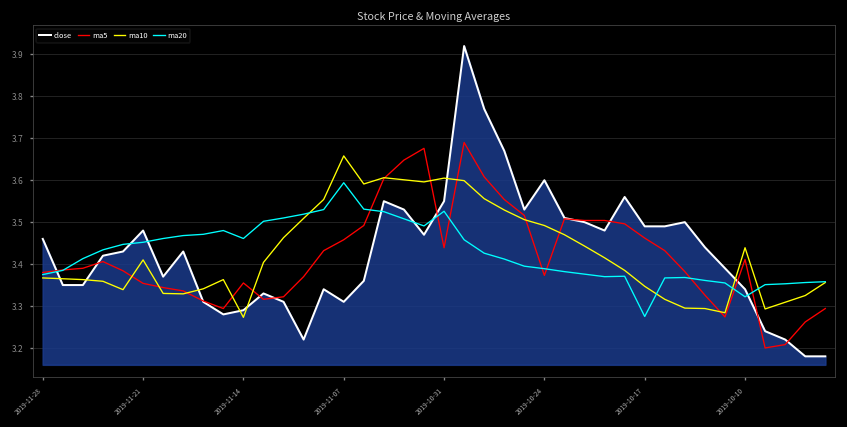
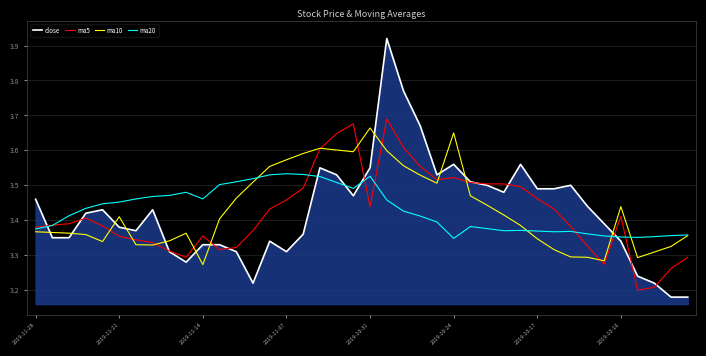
close, 2019-11-21: 3.48 -> 3.38
close, 2019-11-14: 3.29 -> 3.33
ma10, 2019-11-07: 3.66 -> 3.57
ma20, 2019-11-07: 3.59 -> 3.53
ma10, 2019-10-31: 3.61 -> 3.66
close, 2019-10-24: 3.60 -> 3.56
ma5, 2019-10-24: 3.37 -> 3.52
ma10, 2019-10-24: 3.49 -> 3.65
ma20, 2019-10-24: 3.39 -> 3.35
ma20, 2019-10-17: 3.28 -> 3.37
ma20, 2019-10-10: 3.32 -> 3.35
